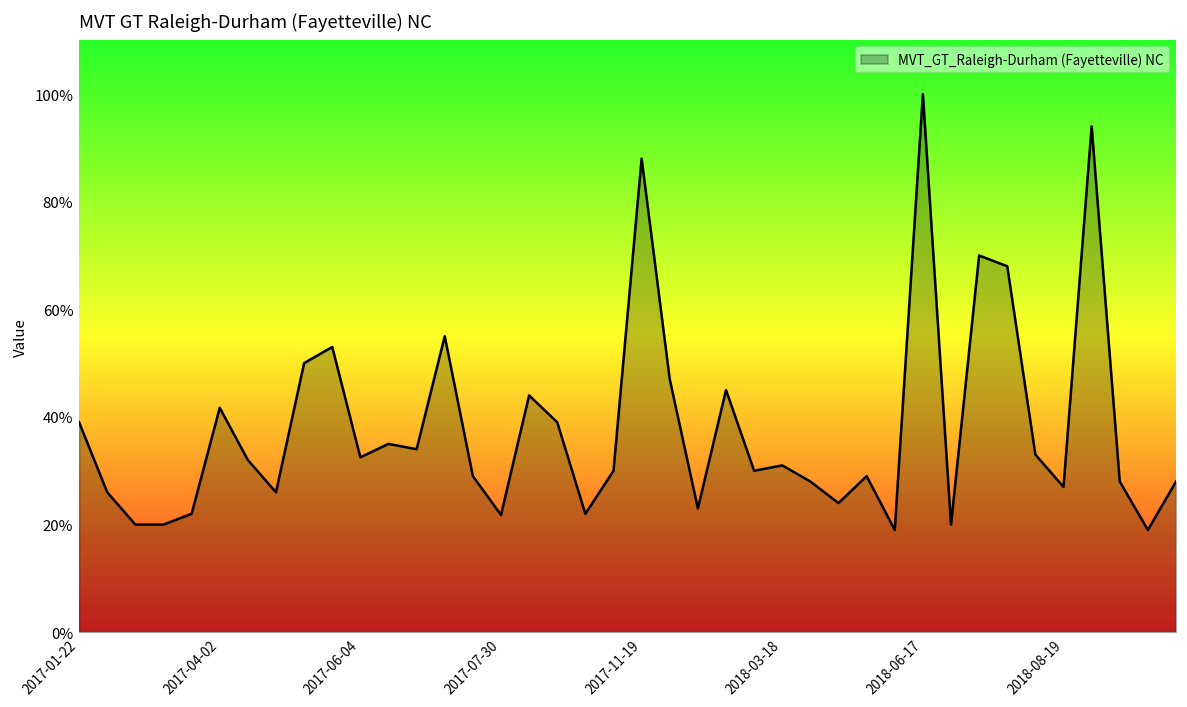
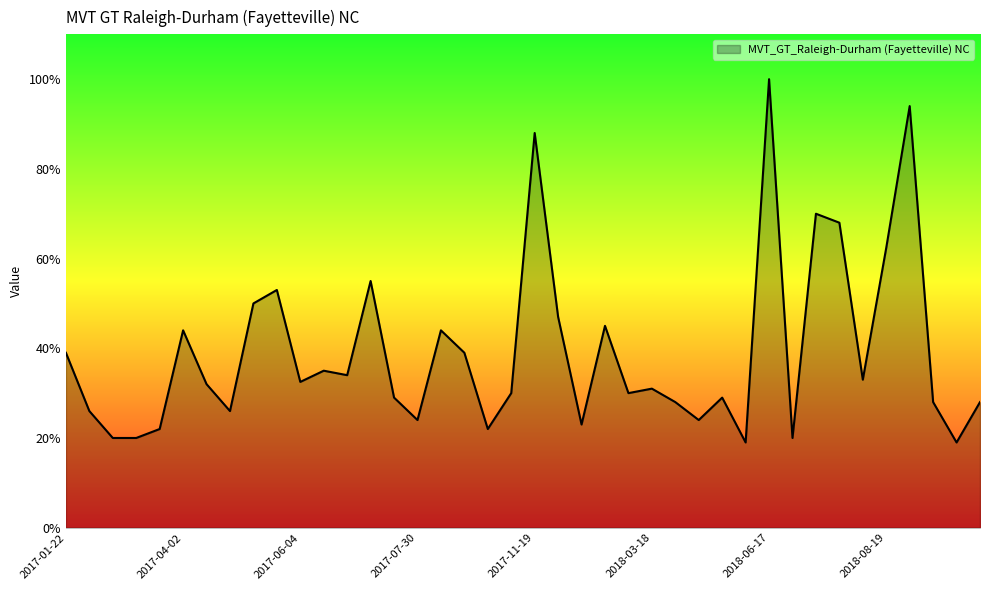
2017-04-02: 42% -> 44%
2017-07-30: 22% -> 24%
2018-08-19: 27% -> 62%
